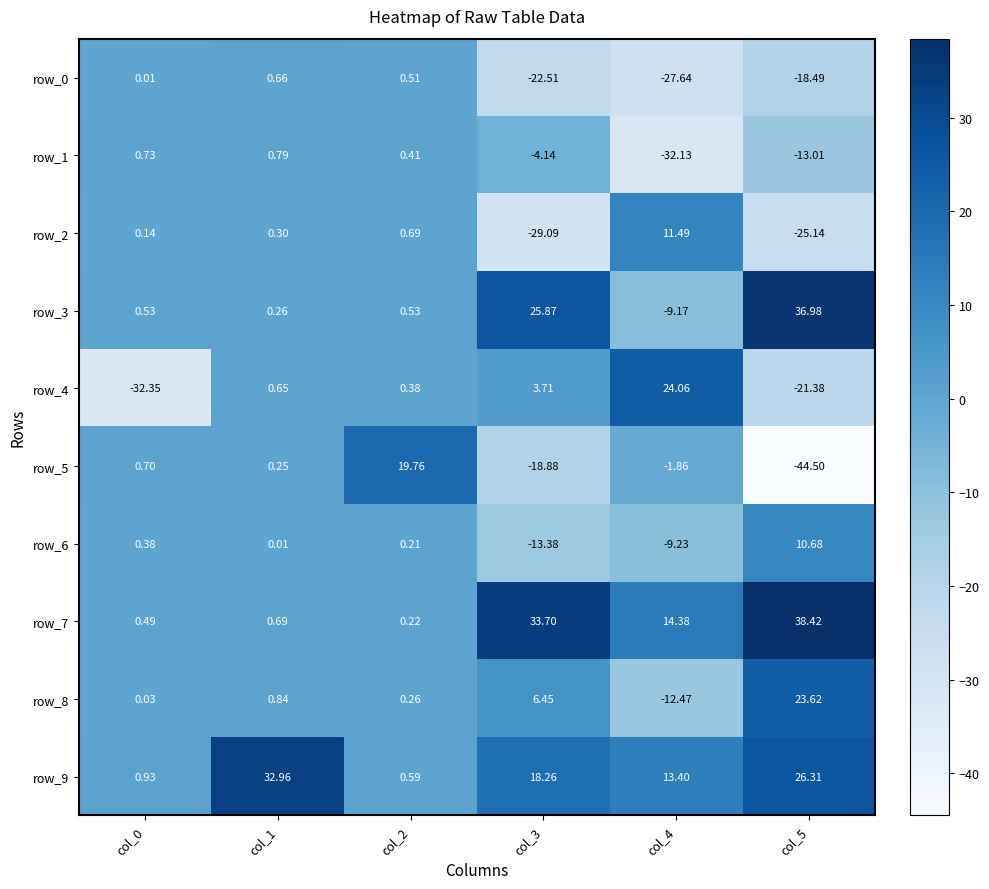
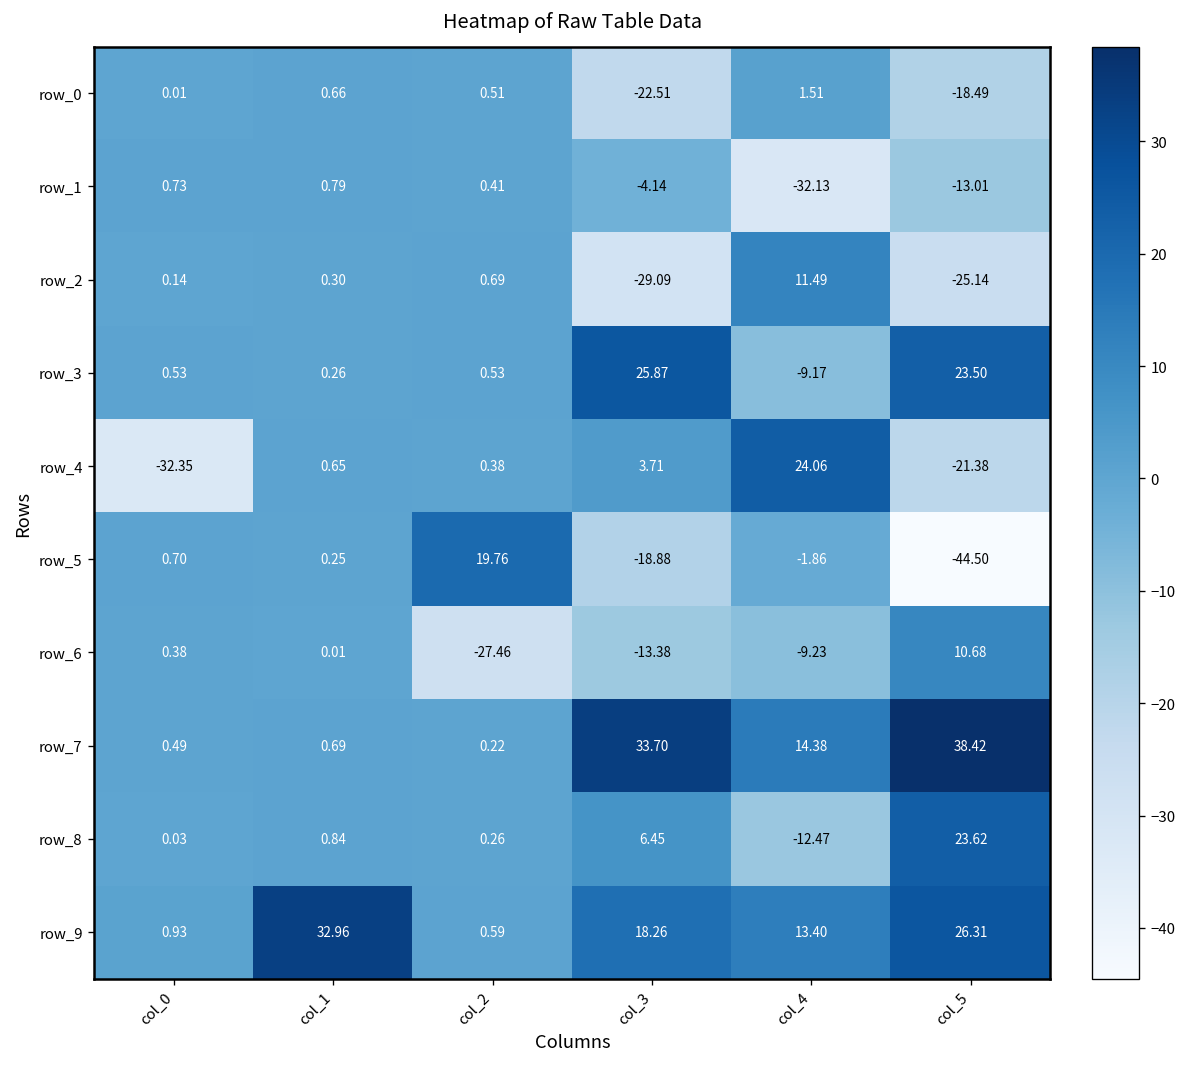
row_0, col_4: -27.64 -> 1.51
row_3, col_5: 36.98 -> 23.50
row_6, col_2: 0.21 -> -27.46
